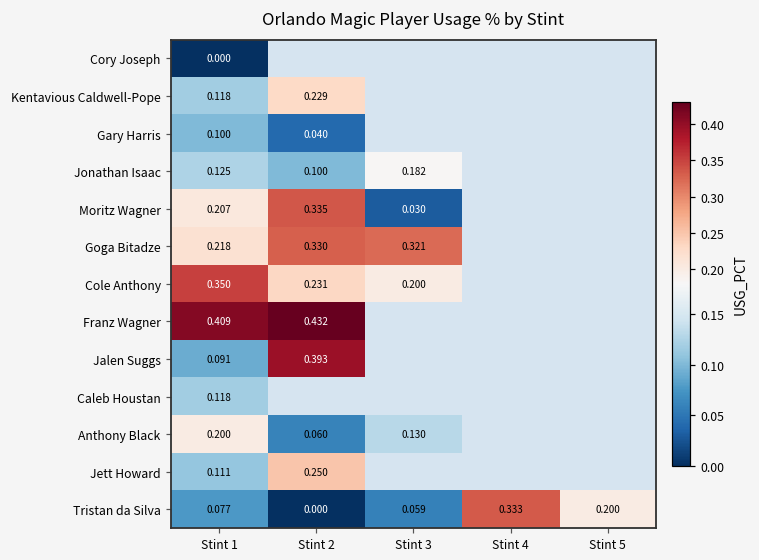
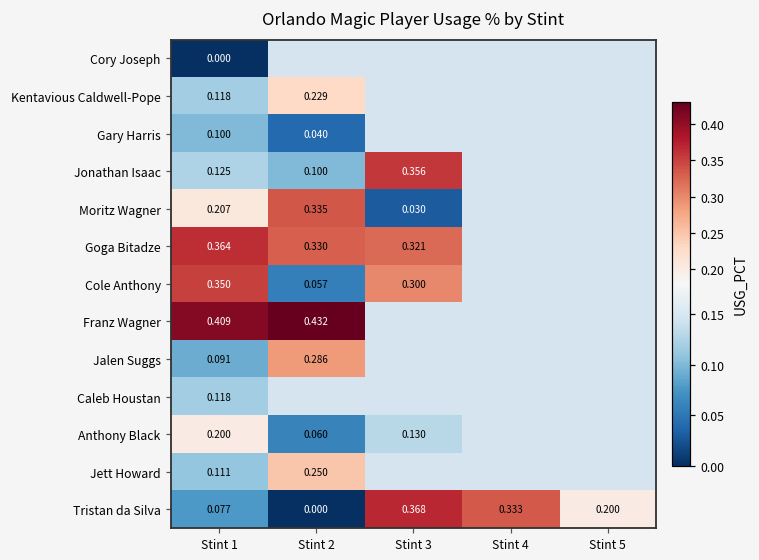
Jonathan Isaac, Stint 3: 0.182 -> 0.356
Goga Bitadze, Stint 1: 0.218 -> 0.364
Cole Anthony, Stint 2: 0.231 -> 0.057
Cole Anthony, Stint 3: 0.200 -> 0.300
Jalen Suggs, Stint 2: 0.393 -> 0.286
Tristan da Silva, Stint 3: 0.059 -> 0.368
